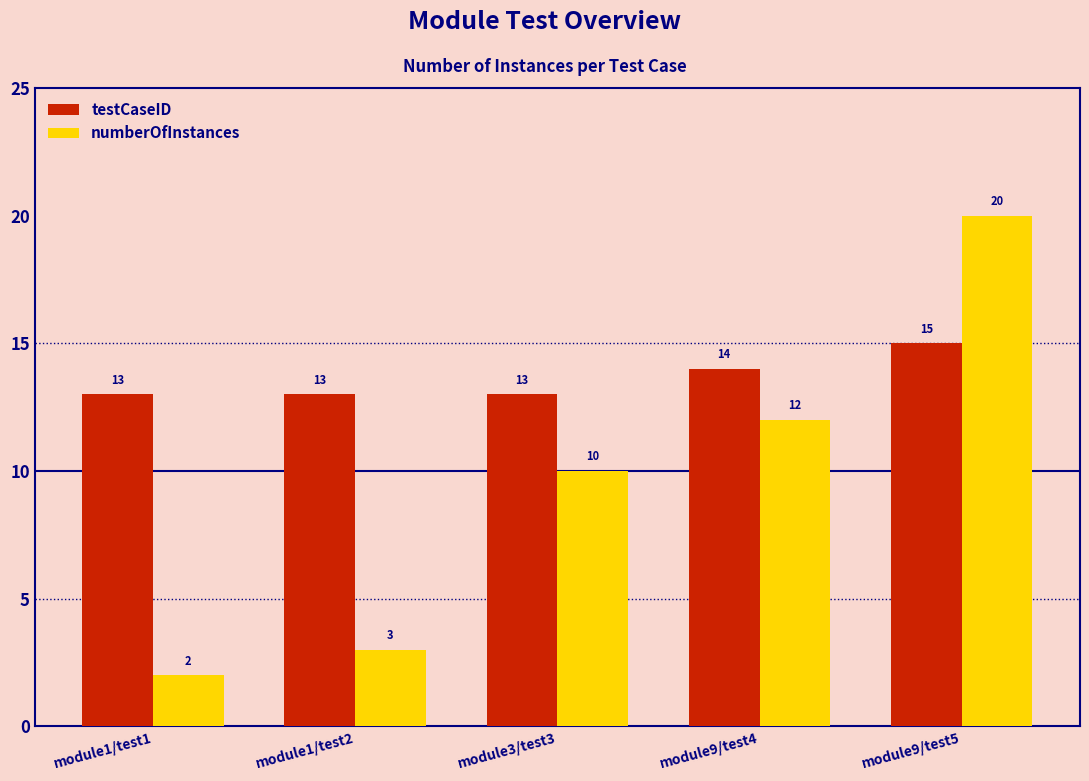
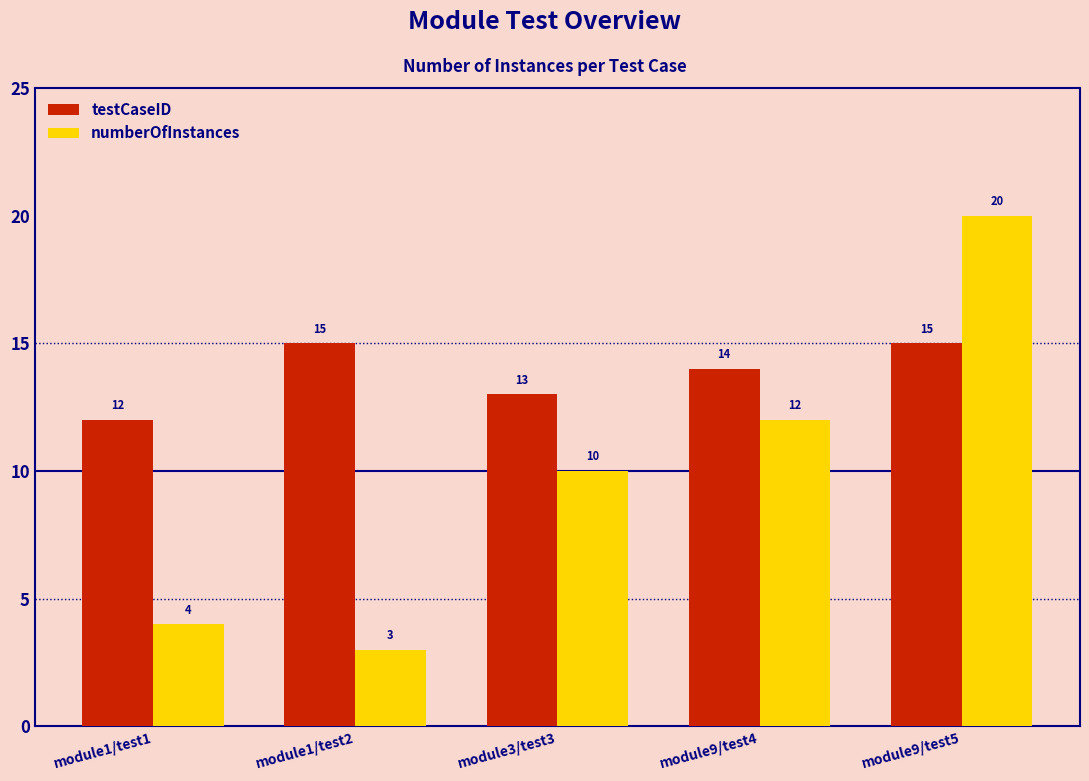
testCaseID, module1/test1: 13 -> 12
numberOfInstances, module1/test1: 2 -> 4
testCaseID, module1/test2: 13 -> 15
